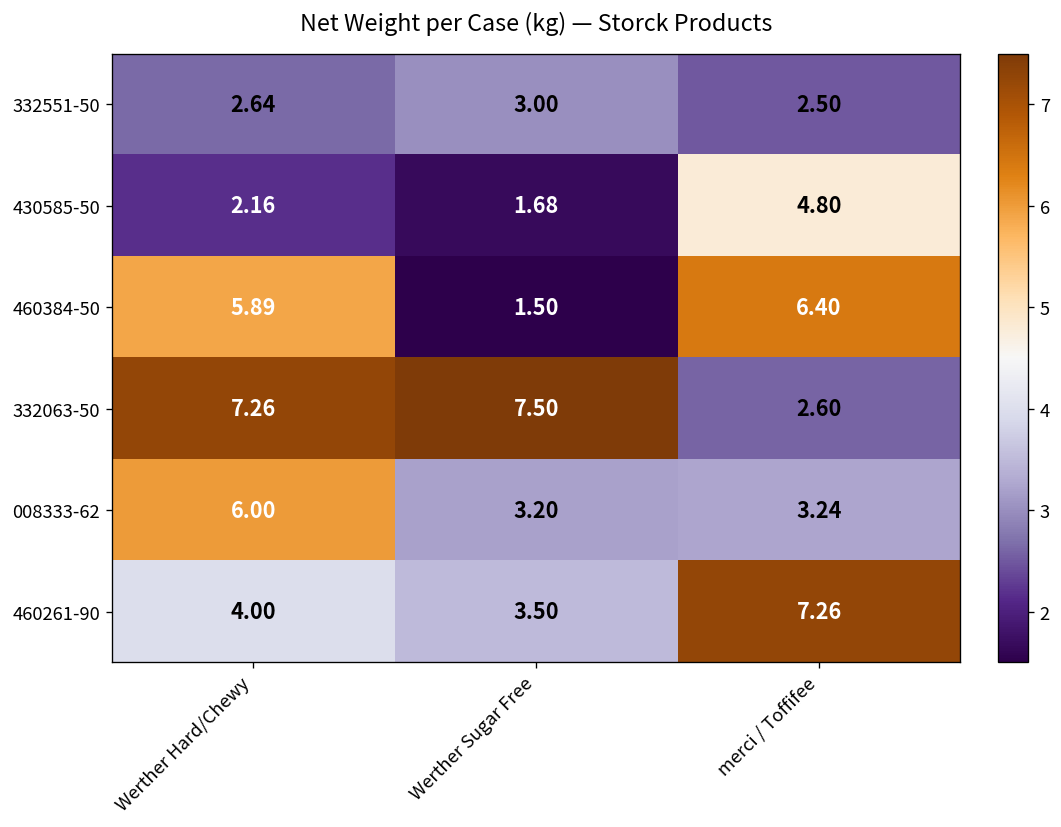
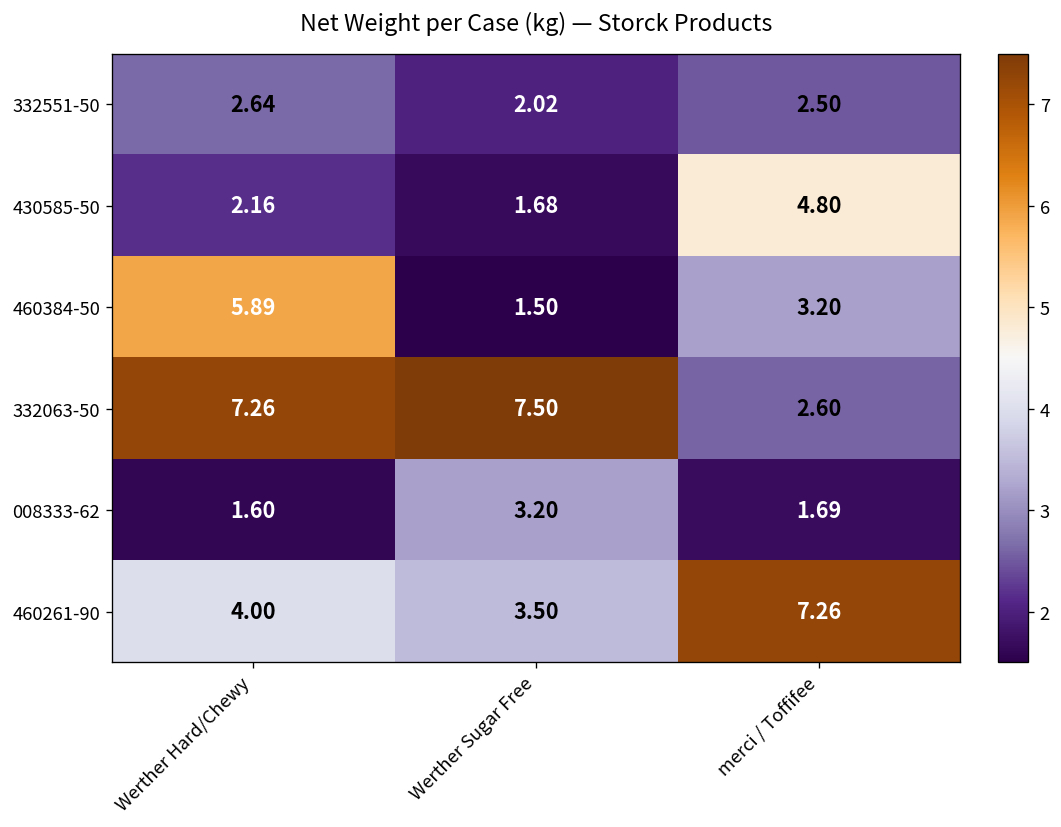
332551-50, Werther Sugar Free: 3.00 -> 2.02
460384-50, merci / Toffifee: 6.40 -> 3.20
008333-62, Werther Hard/Chewy: 6.00 -> 1.60
008333-62, merci / Toffifee: 3.24 -> 1.69
